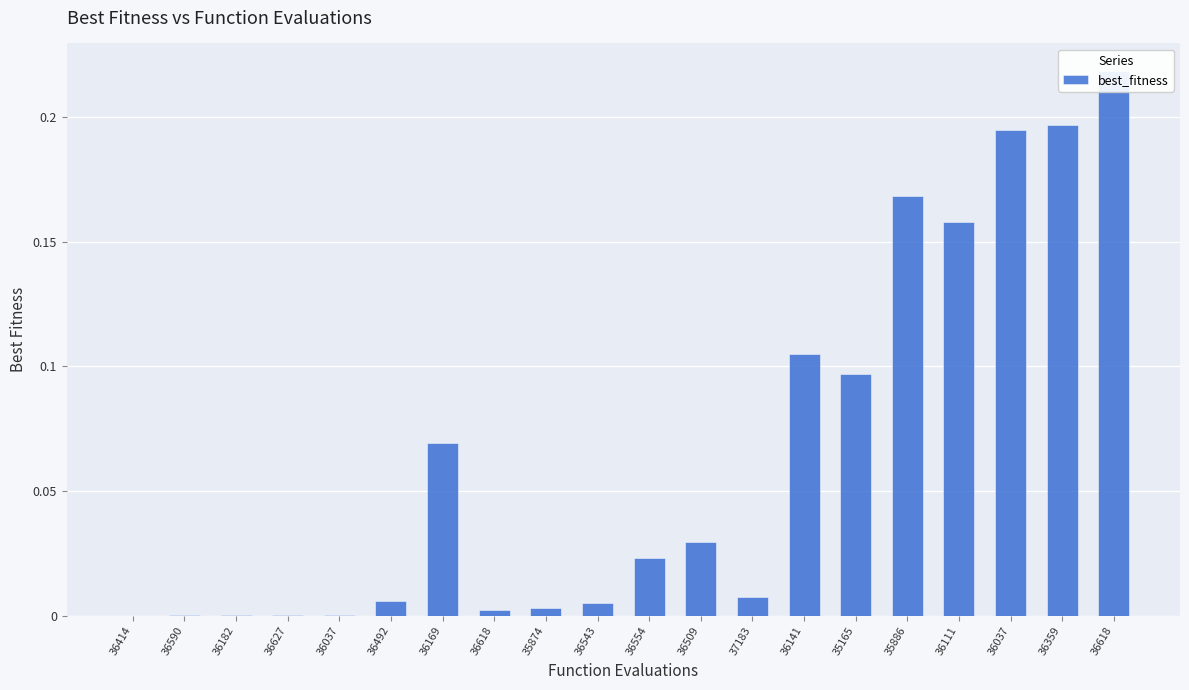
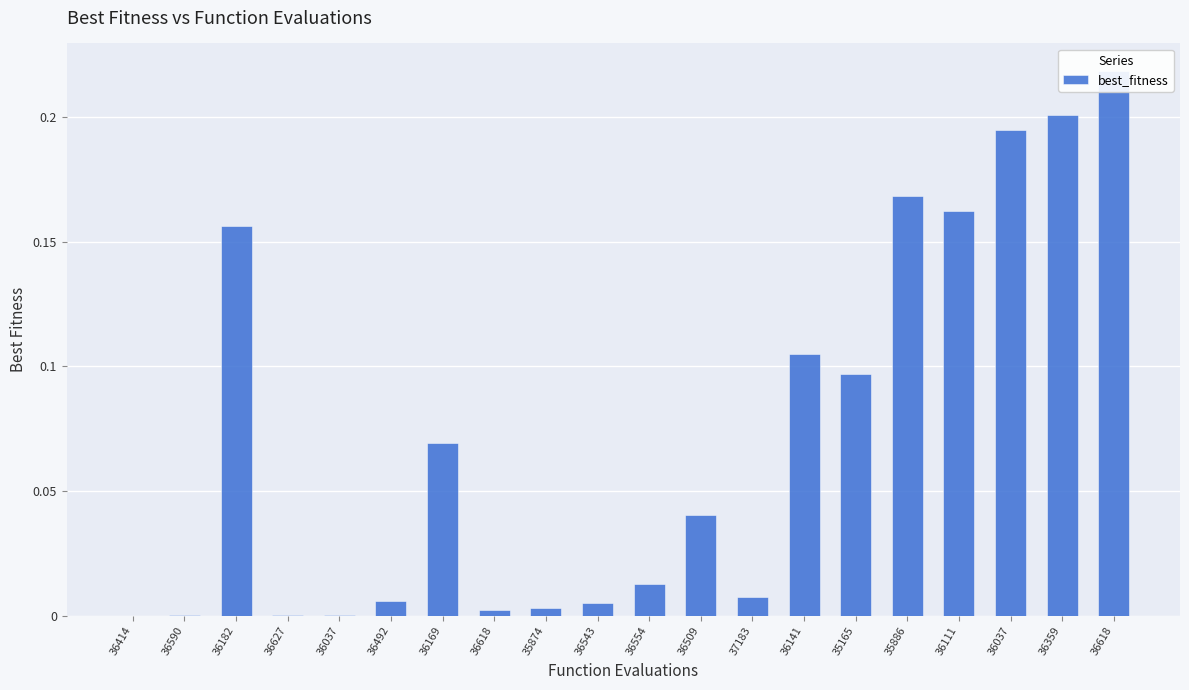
36182: 0.000 -> 0.156
36554: 0.023 -> 0.013
36509: 0.029 -> 0.041
36111: 0.158 -> 0.162
36359: 0.197 -> 0.201
